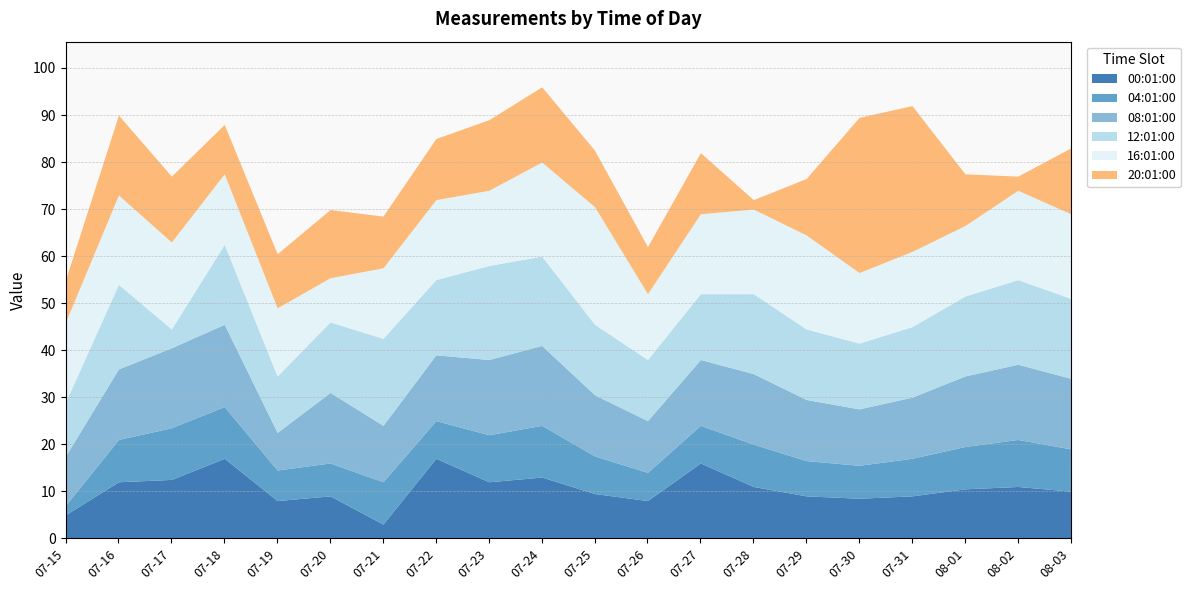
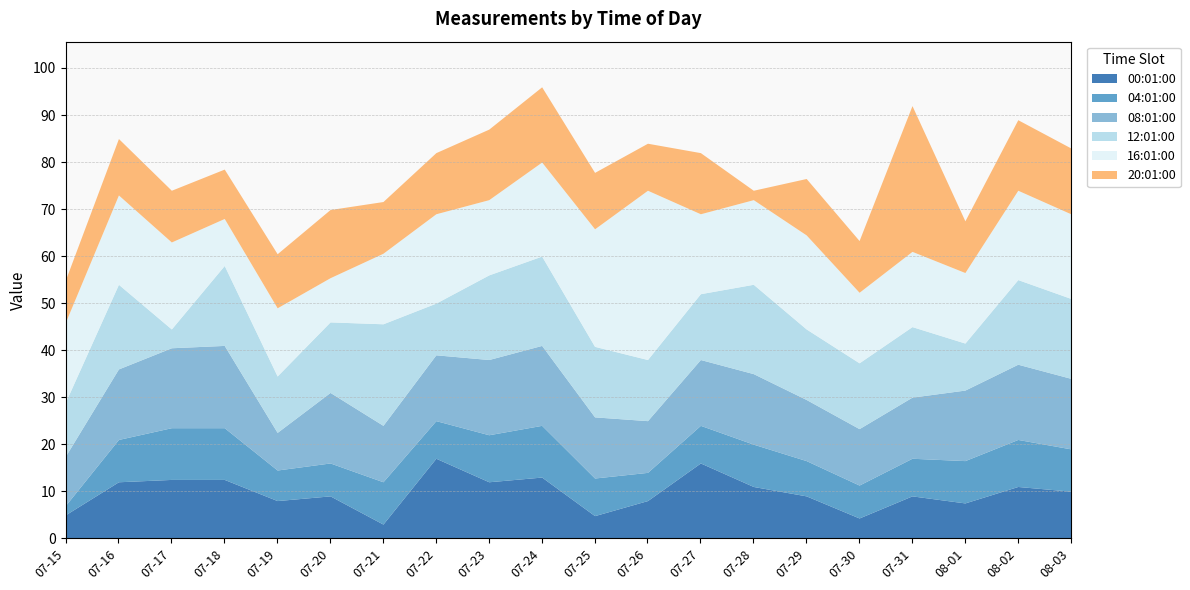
20:01:00, 07-16: 17 -> 12
20:01:00, 07-17: 14 -> 11
00:01:00, 07-18: 17 -> 13
16:01:00, 07-18: 15 -> 10
12:01:00, 07-21: 19 -> 22
12:01:00, 07-22: 16 -> 11
16:01:00, 07-22: 17 -> 19
12:01:00, 07-23: 20 -> 18
00:01:00, 07-25: 10 -> 5
16:01:00, 07-26: 14 -> 36
12:01:00, 07-28: 17 -> 19
00:01:00, 07-30: 9 -> 4
20:01:00, 07-30: 33 -> 11
00:01:00, 08-01: 11 -> 8
12:01:00, 08-01: 17 -> 10
20:01:00, 08-02: 3 -> 15
